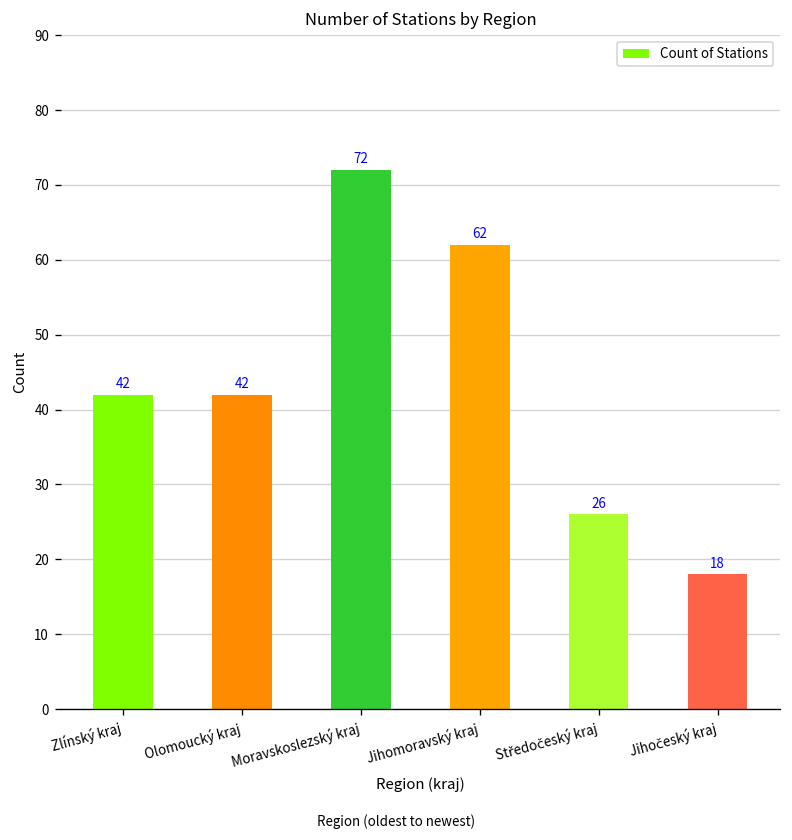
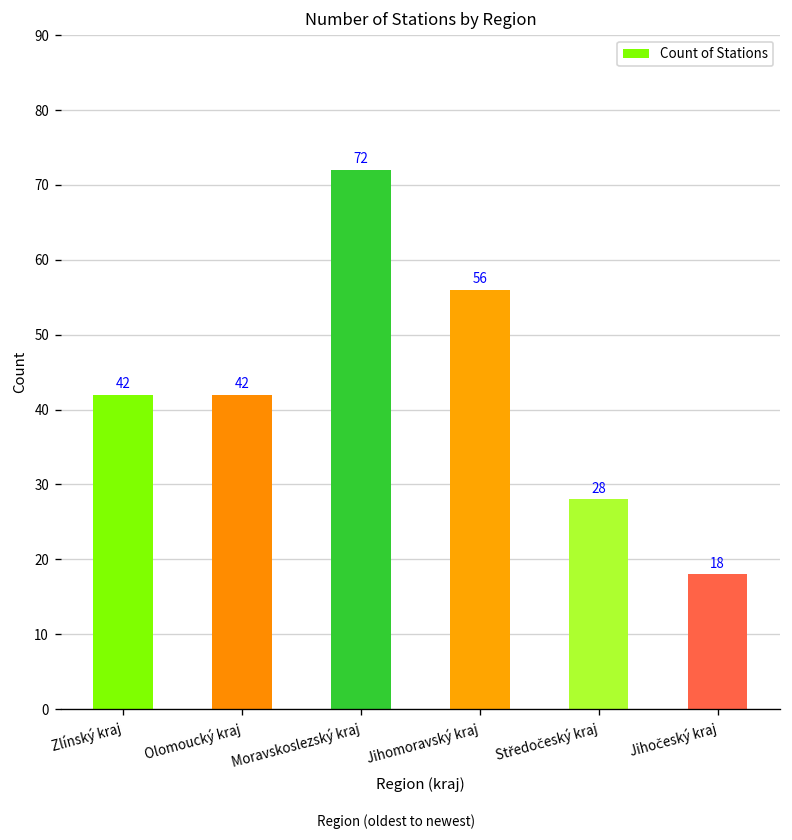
Jihomoravský kraj: 62 -> 56
Středočeský kraj: 26 -> 28
